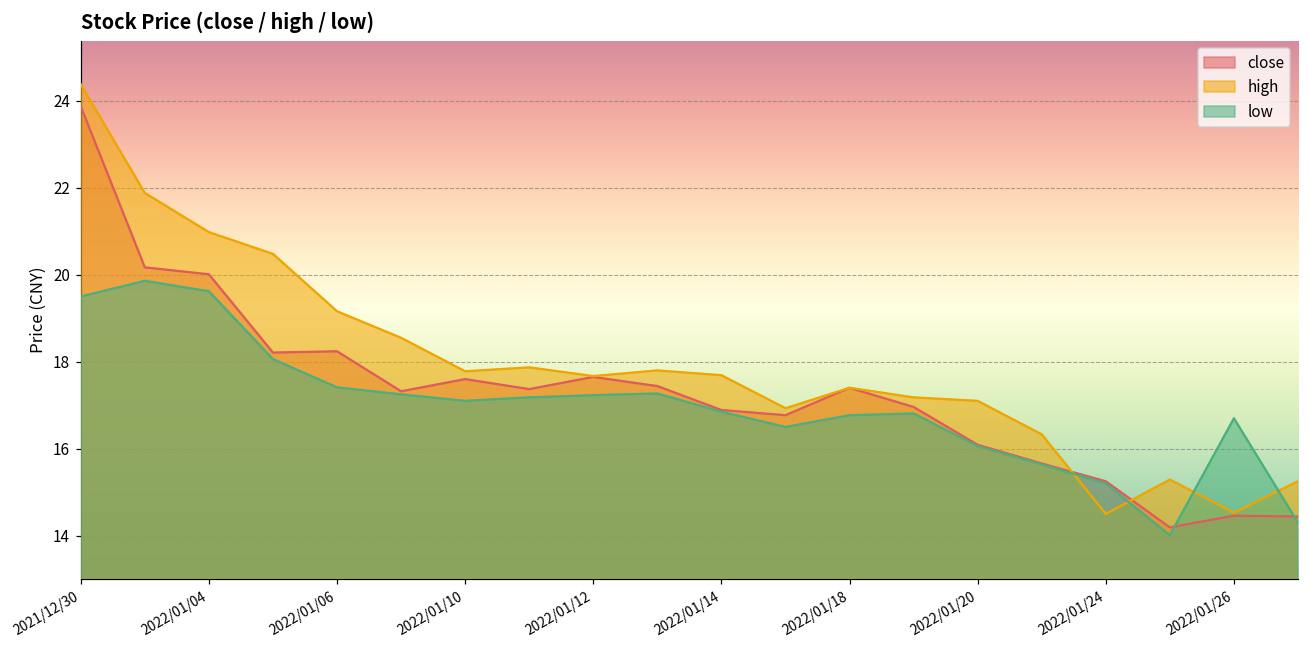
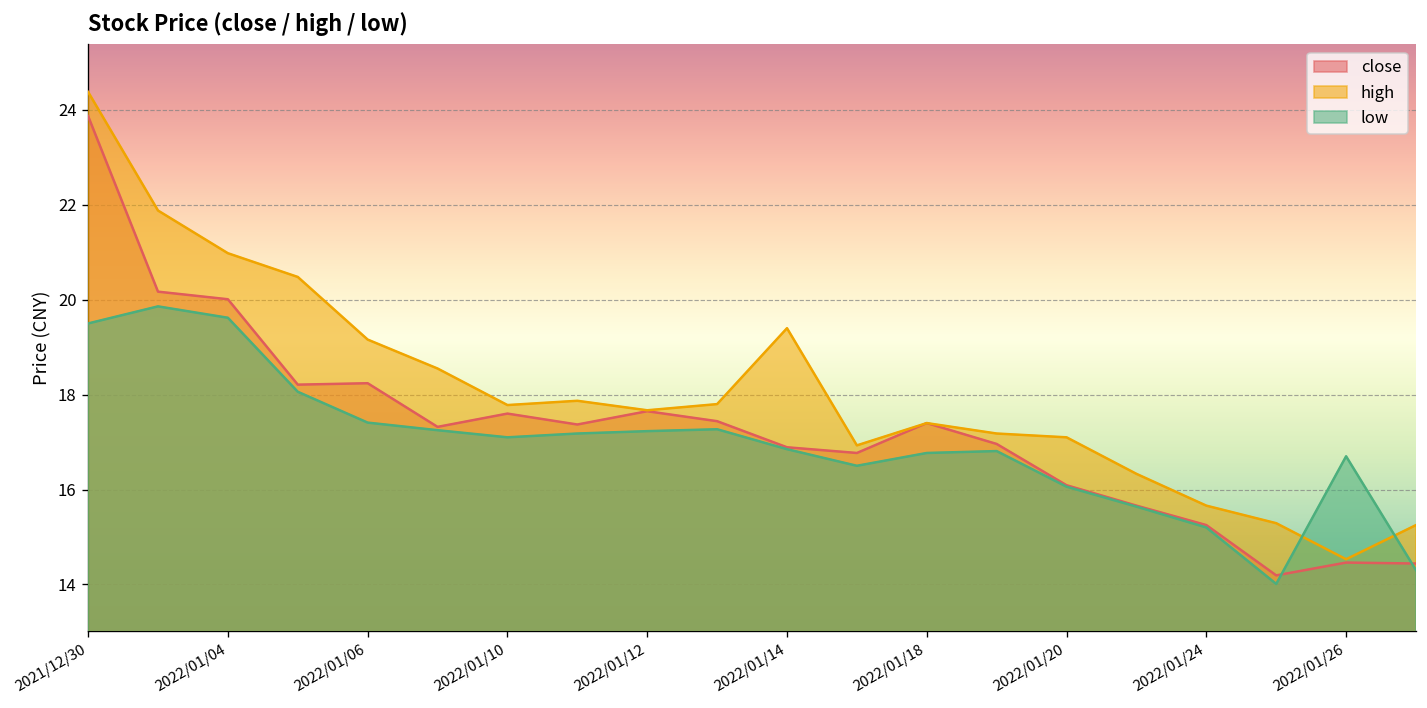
high, 2022/01/14: 17.7 -> 19.4
high, 2022/01/24: 14.5 -> 15.7
